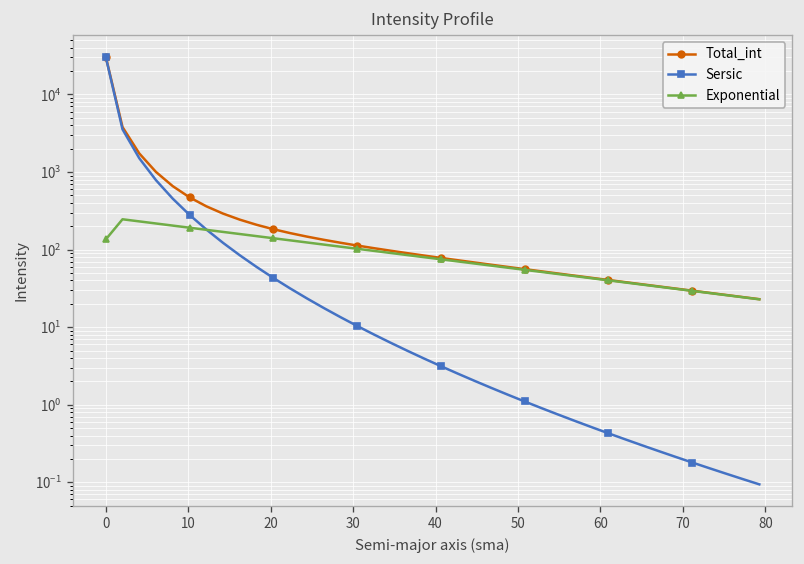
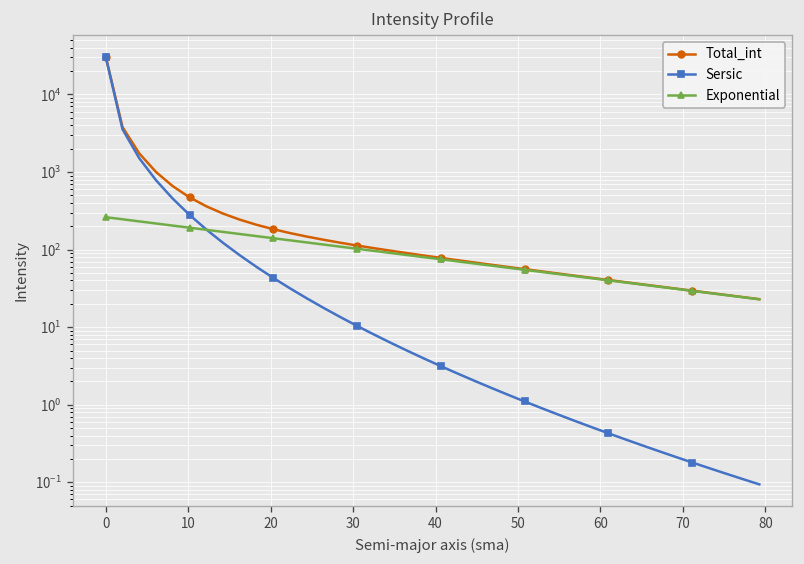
Exponential, 0: 140 -> 260
